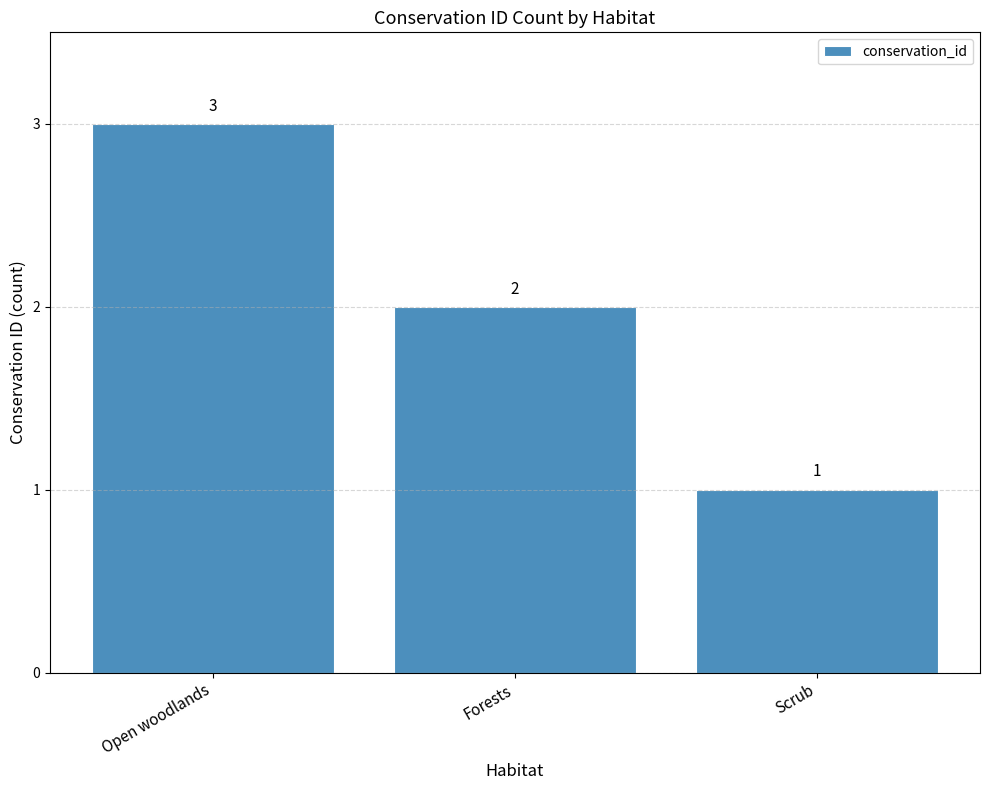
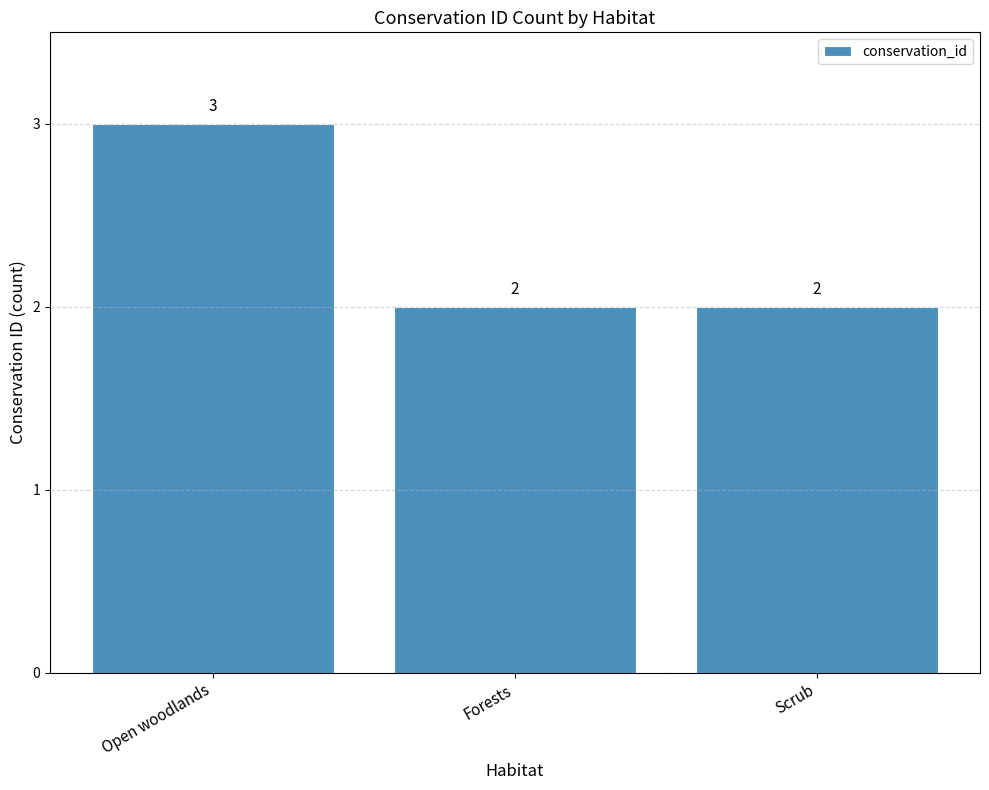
Scrub: 1 -> 2
